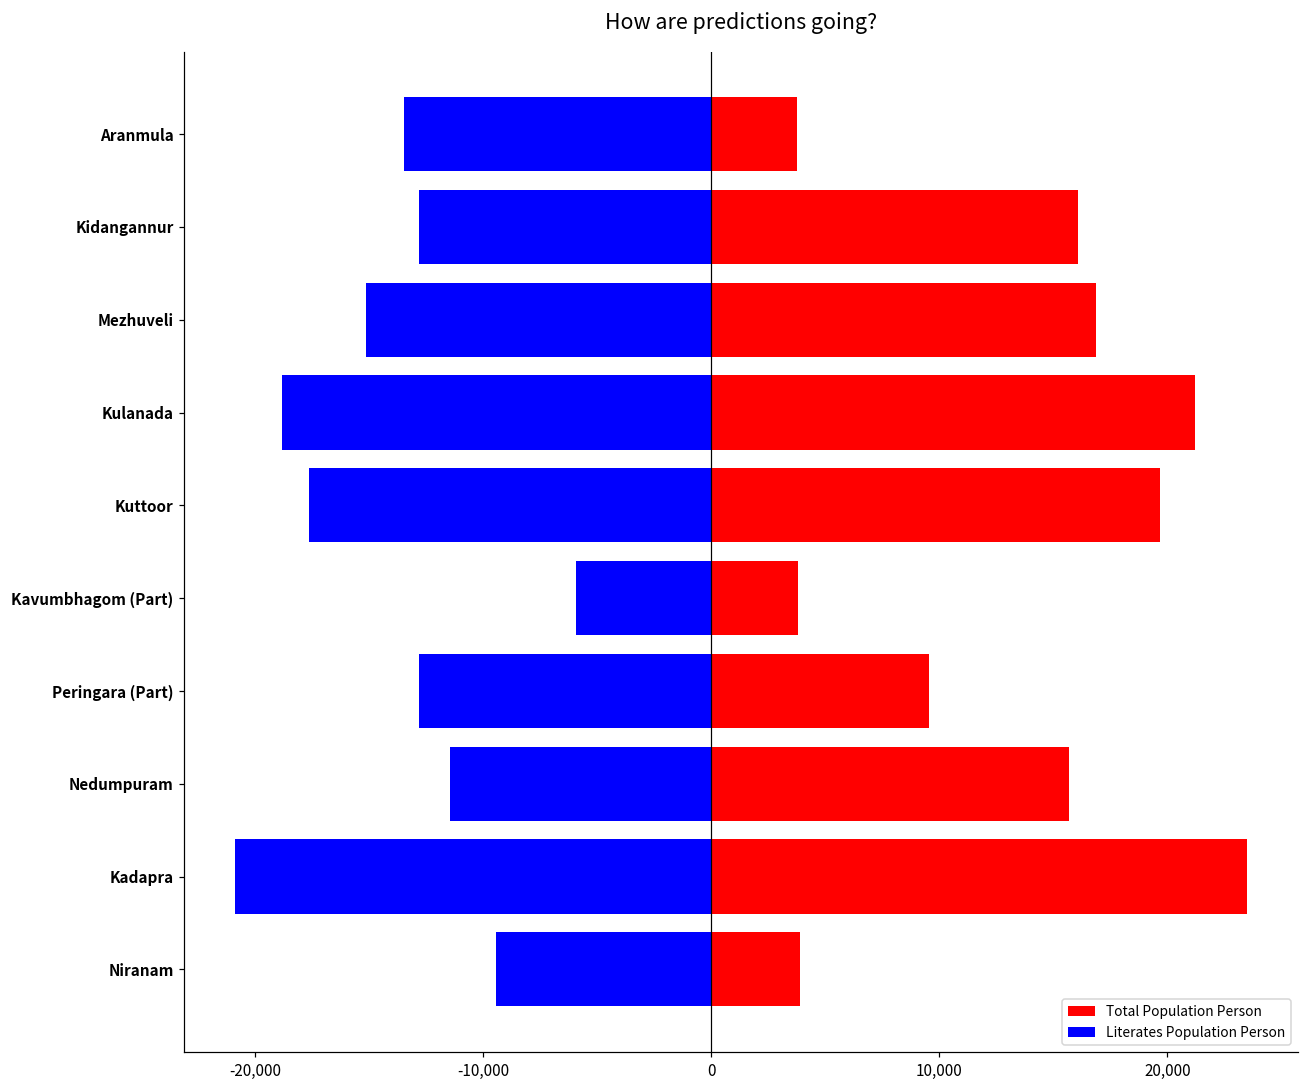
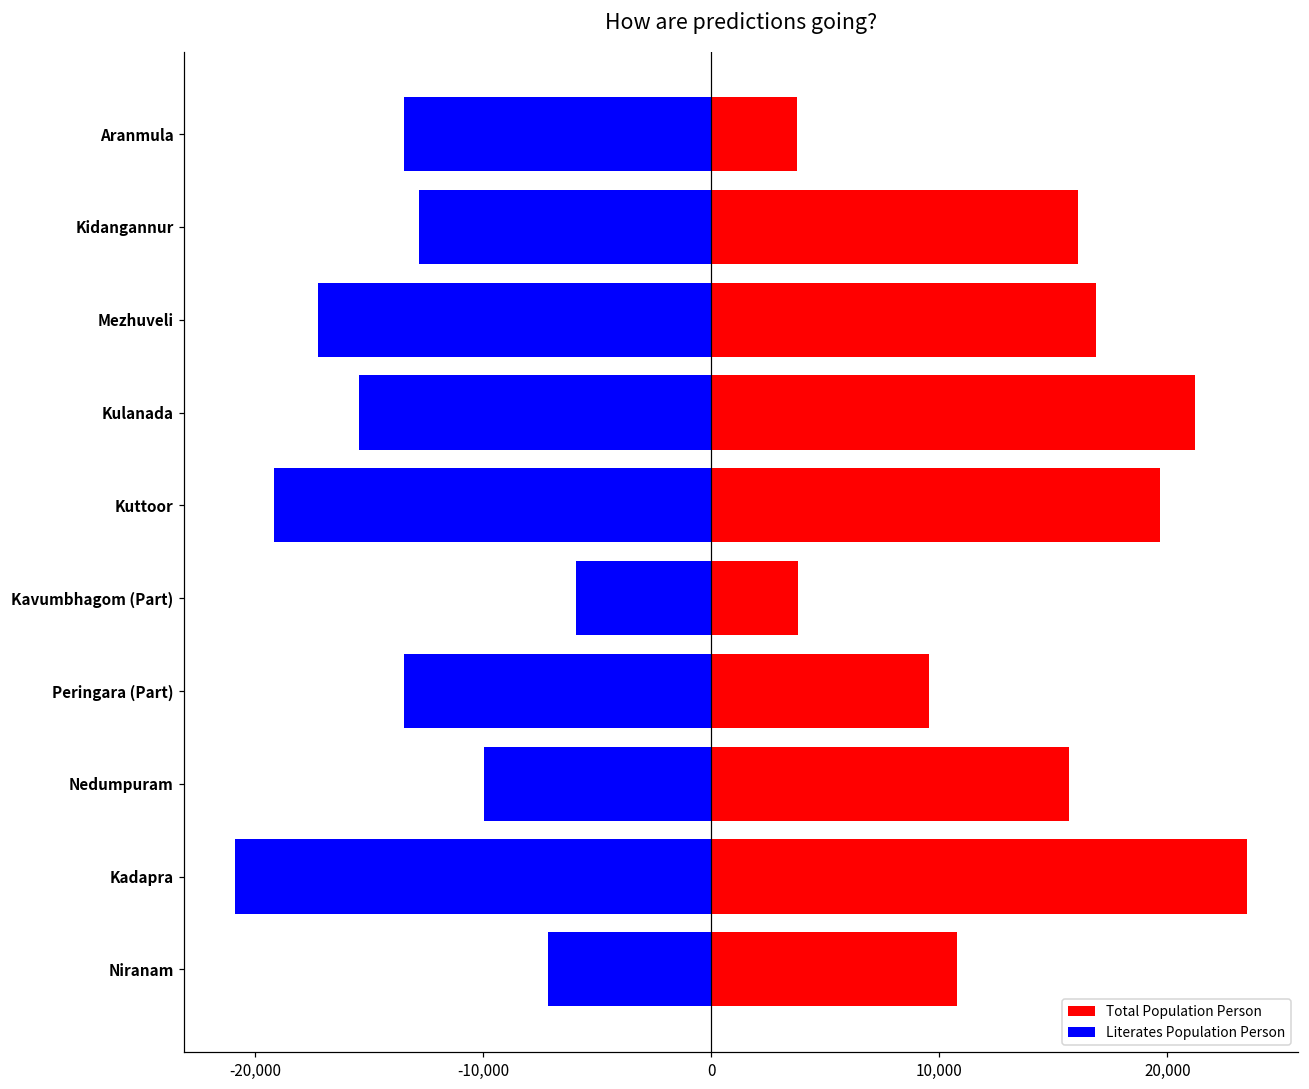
Literates Population Person, Mezhuveli: -15,100 -> -17,300
Literates Population Person, Kulanada: -18,800 -> -15,500
Literates Population Person, Kuttoor: -17,600 -> -19,200
Literates Population Person, Peringara (Part): -12,800 -> -13,500
Literates Population Person, Nedumpuram: -11,500 -> -10,000
Total Population Person, Niranam: 3,900 -> 10,800
Literates Population Person, Niranam: -9,500 -> -7,200
